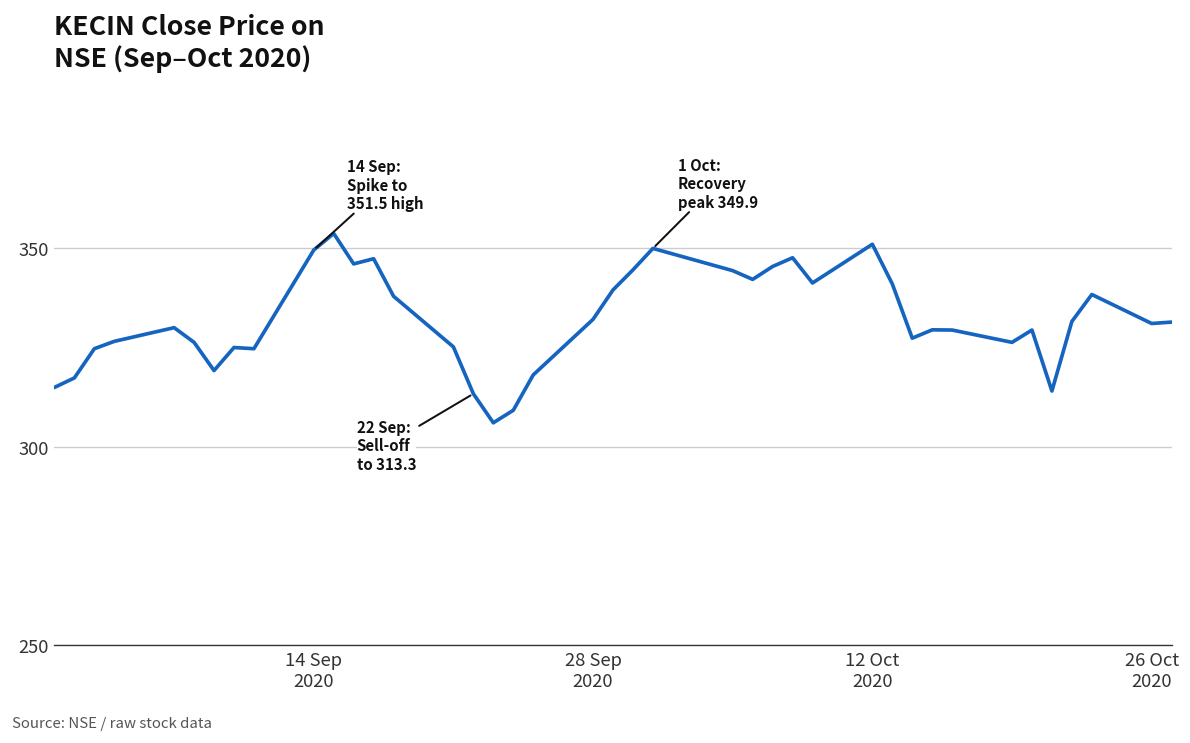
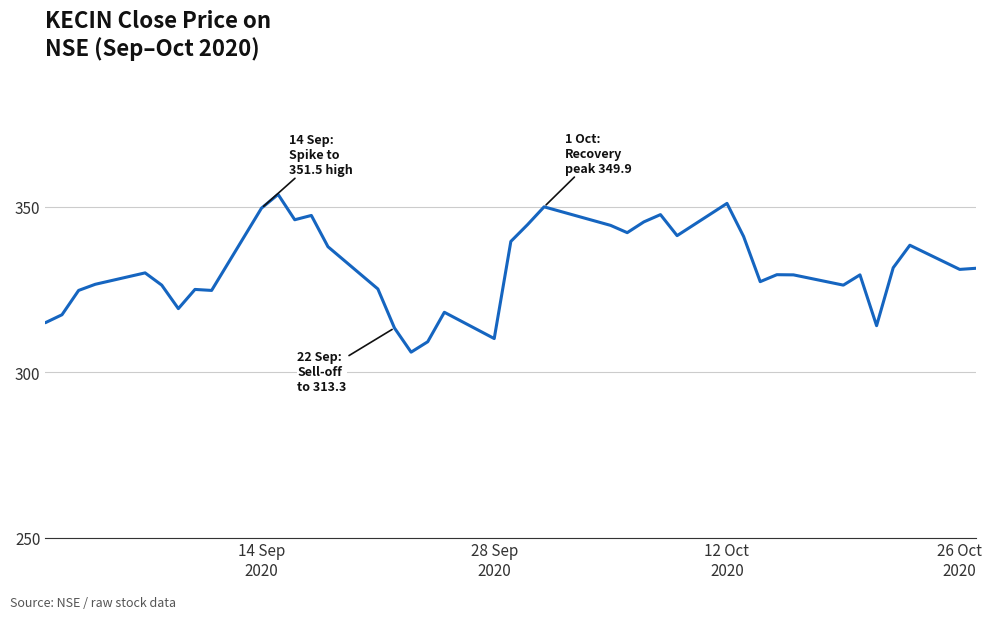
28 Sep 2020: 332 -> 310
